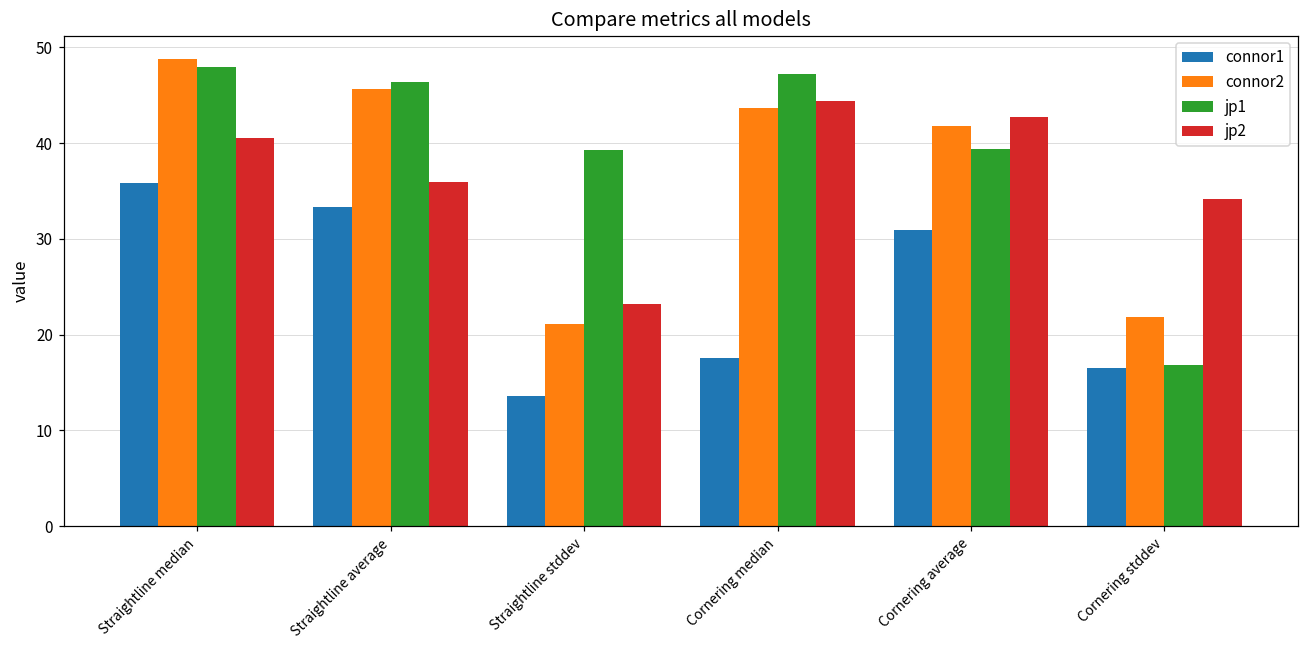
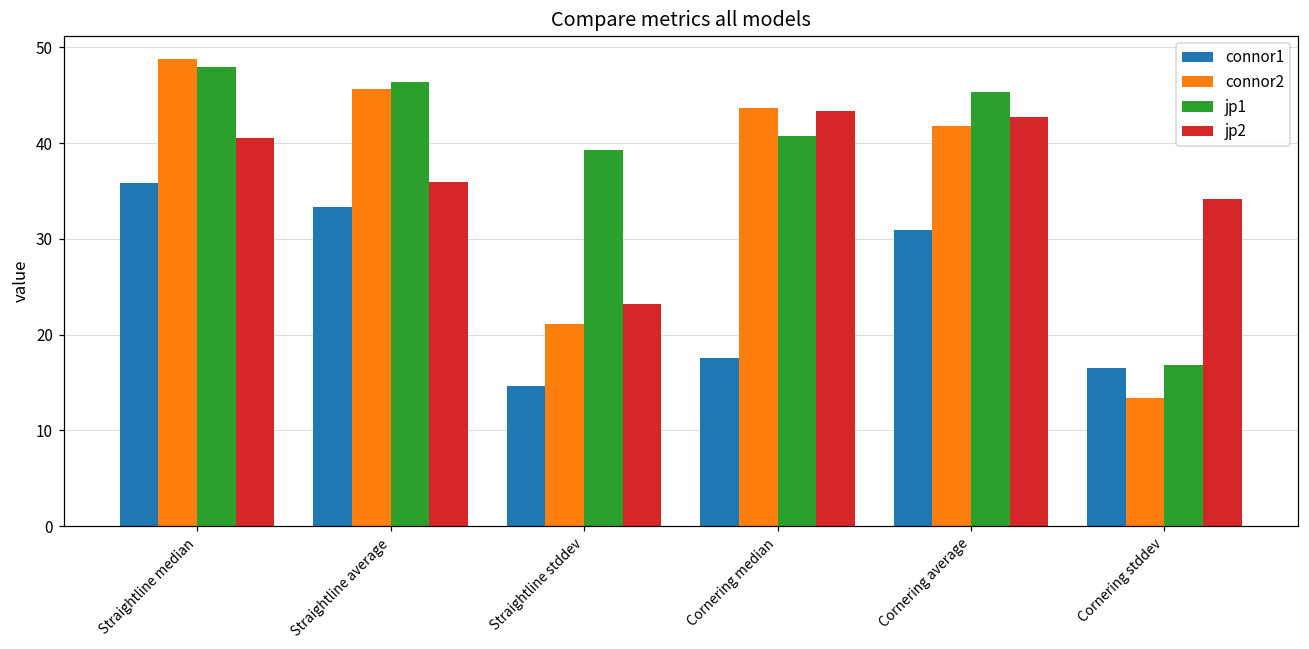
connor1, Straightline stddev: 14 -> 15
jp1, Cornering median: 47 -> 41
jp2, Cornering median: 44 -> 43
jp1, Cornering average: 39 -> 45
connor2, Cornering stddev: 22 -> 13
